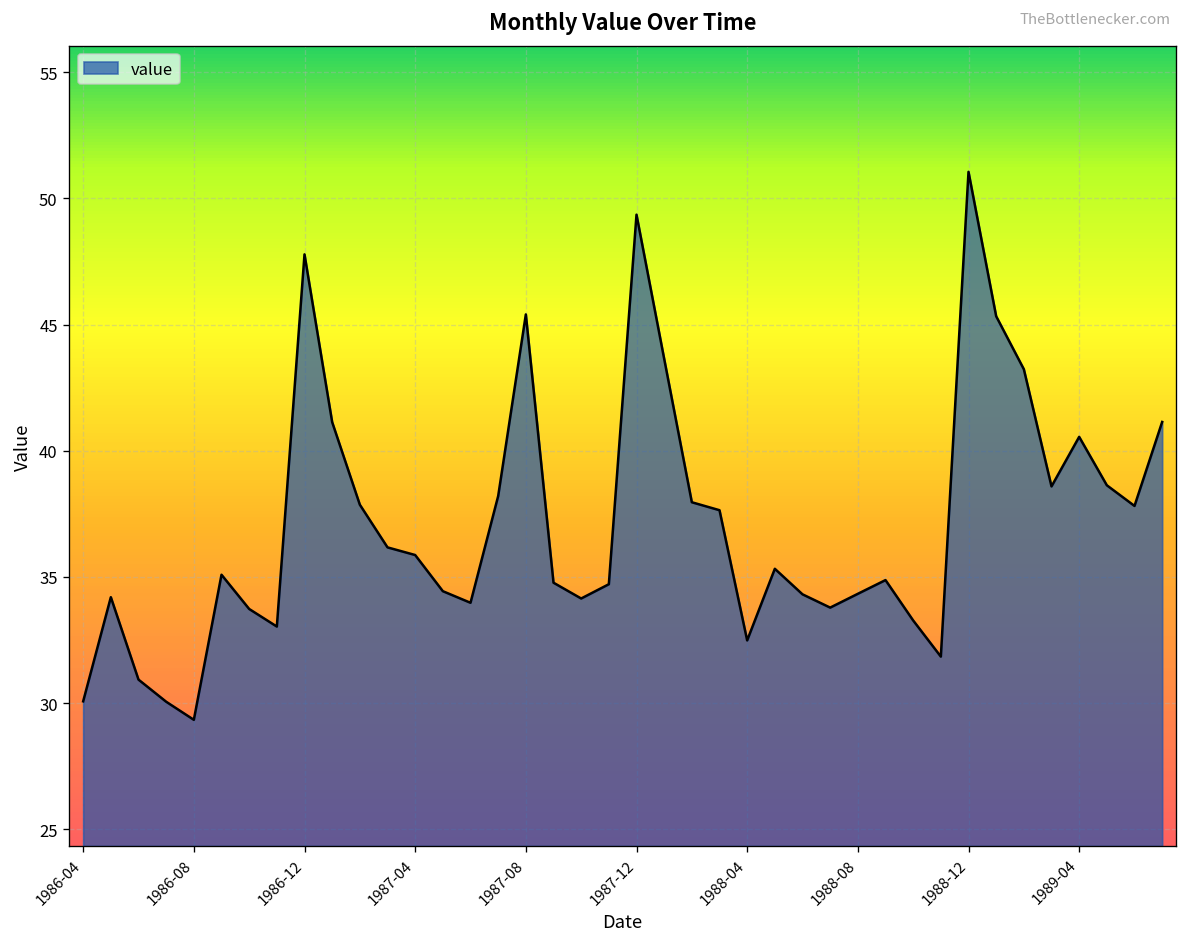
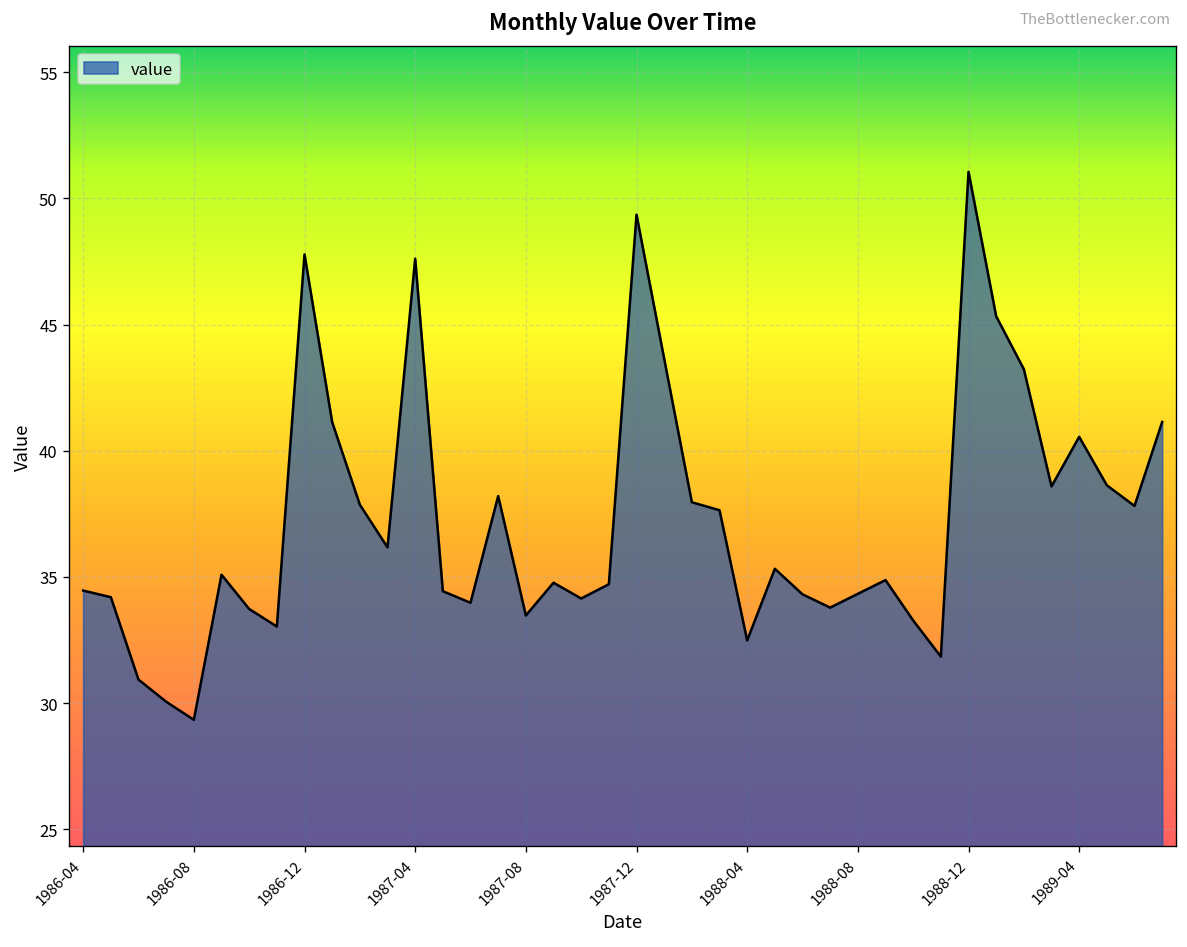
1986-04: 30.1 -> 34.5
1987-04: 35.9 -> 47.6
1987-08: 45.4 -> 33.5
